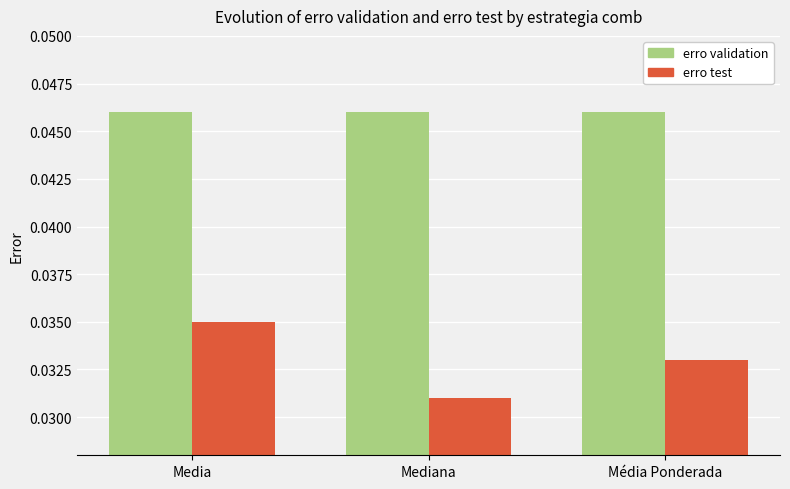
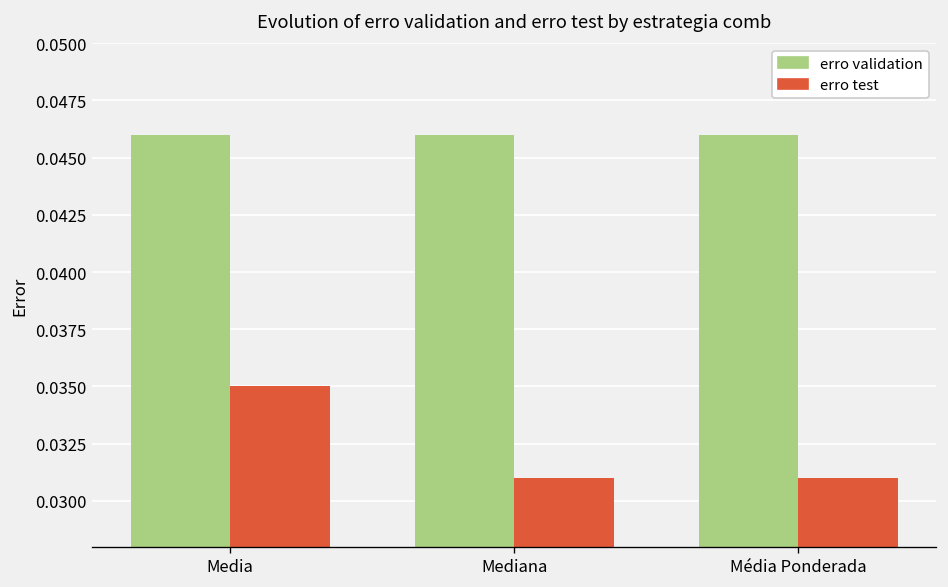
erro test, Média Ponderada: 0.033 -> 0.031
